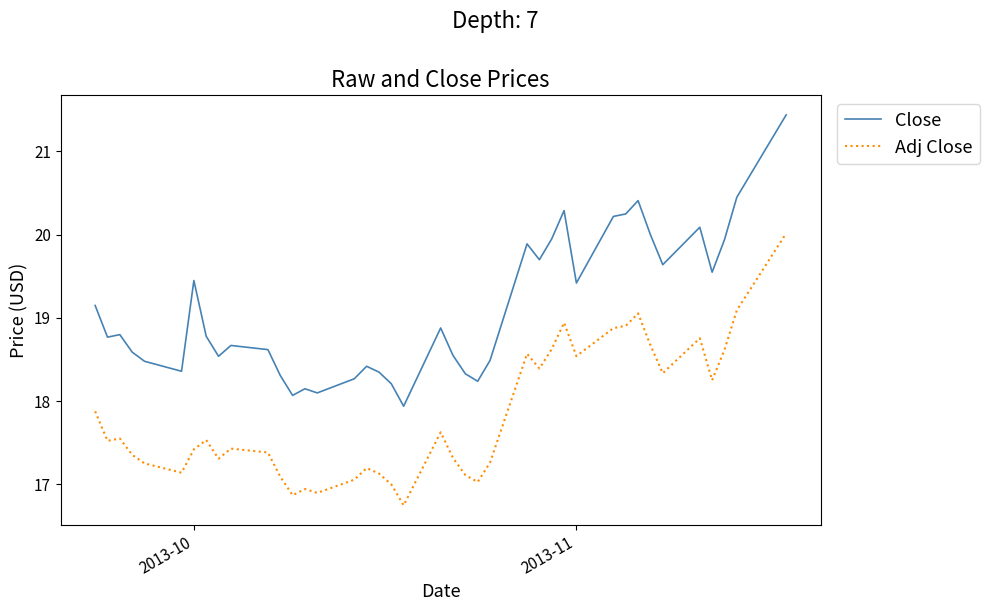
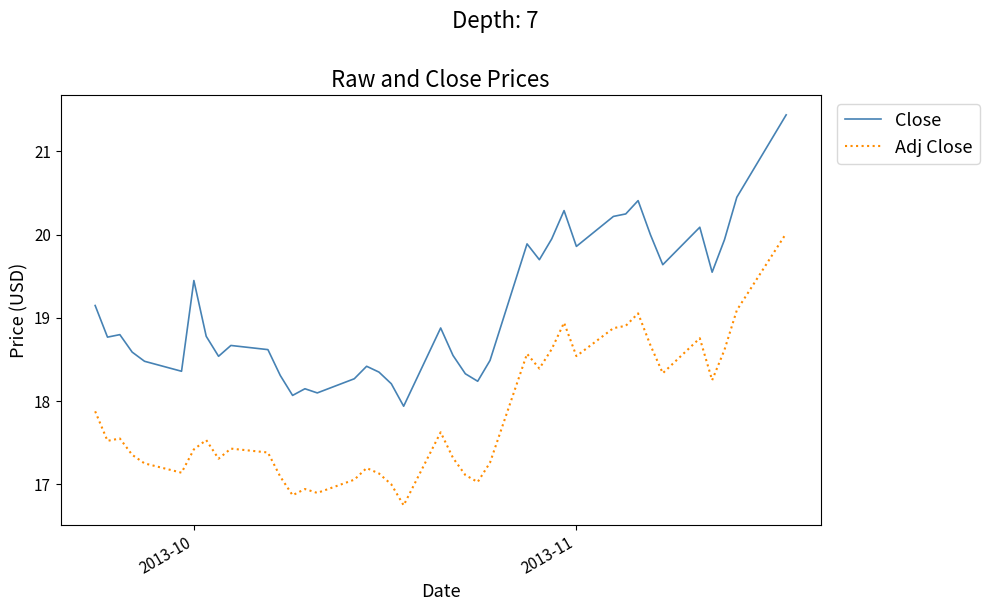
Close, 2013-11: 19.4 -> 19.9
